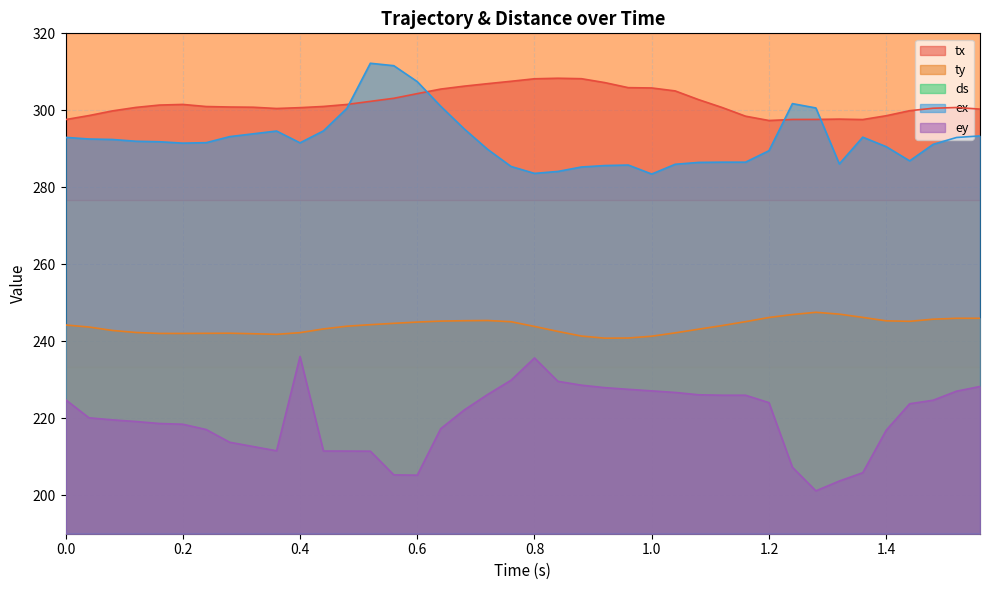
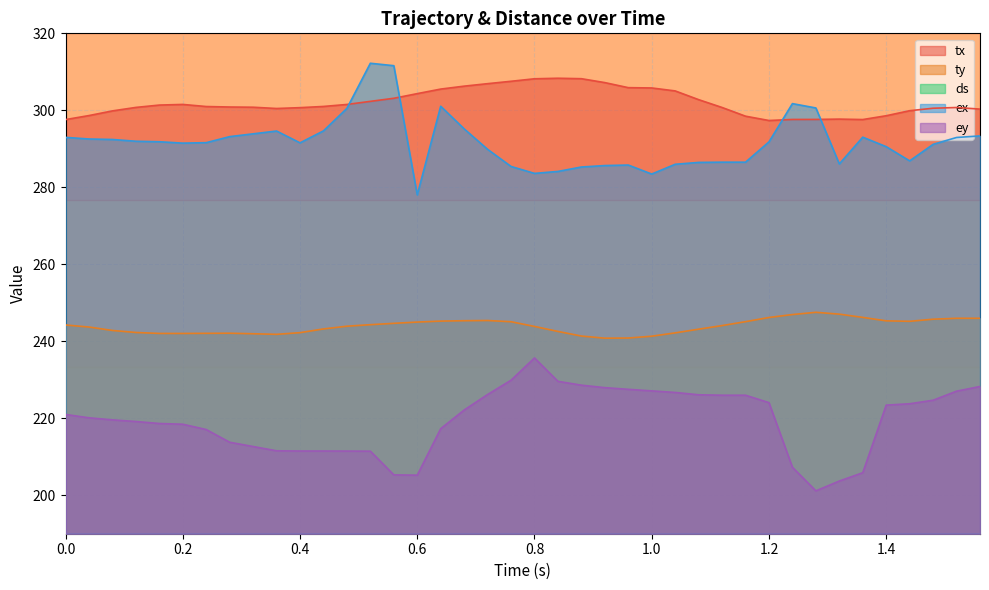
ey, 0.0: 225 -> 221
ey, 0.4: 236 -> 211
ex, 0.6: 307 -> 278
ex, 1.2: 290 -> 292
ey, 1.4: 217 -> 223
